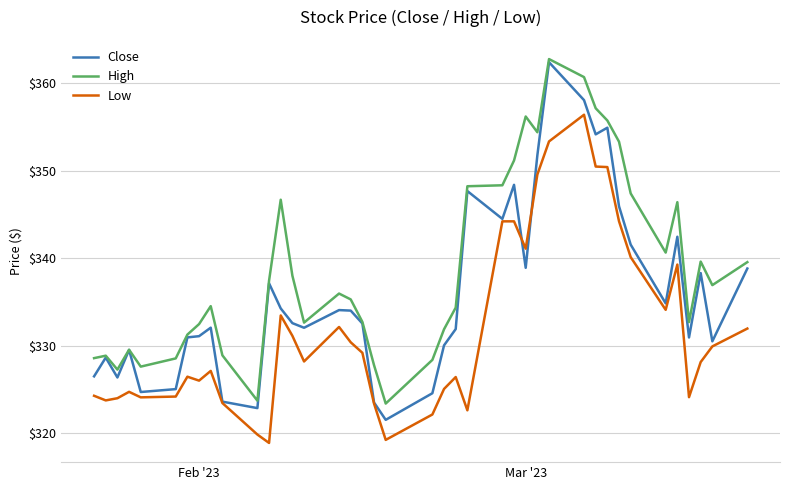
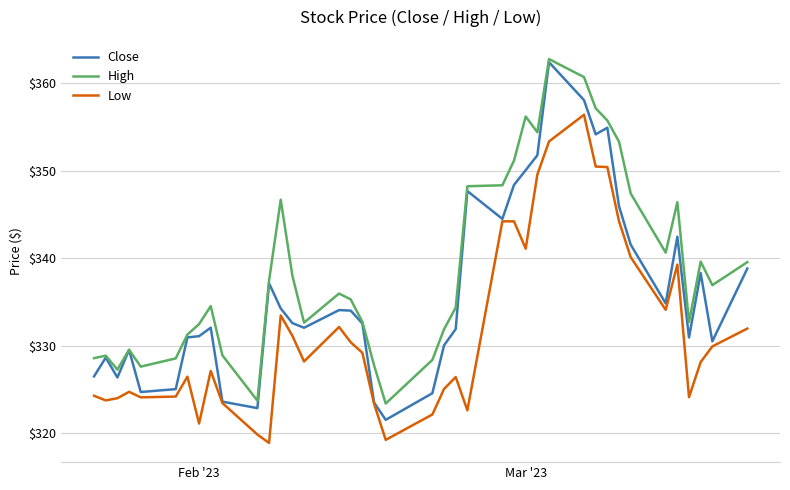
Low, Feb '23: $326 -> $321
Close, Mar '23: $339 -> $350
